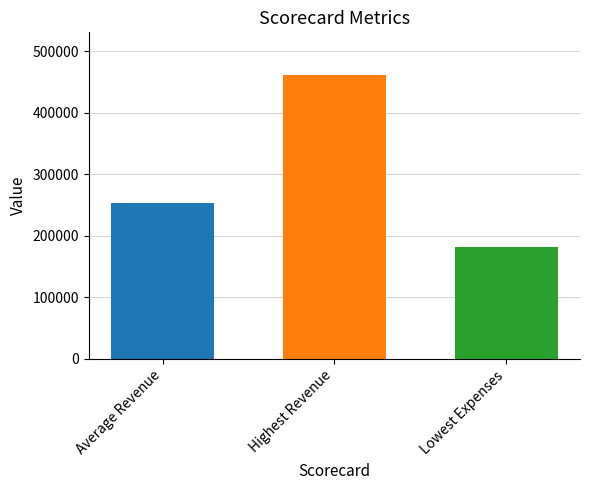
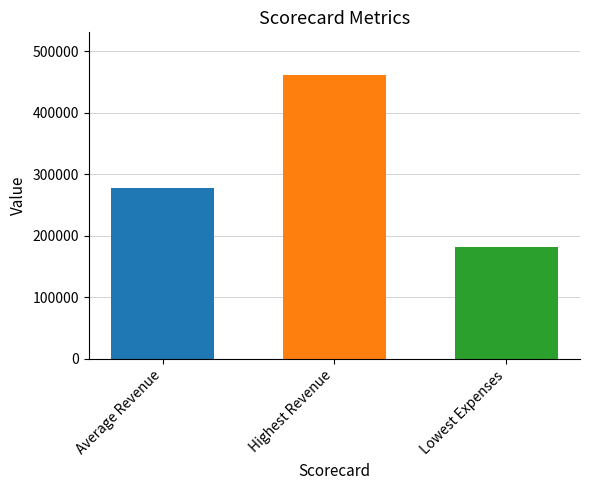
Average Revenue: 250000 -> 280000
